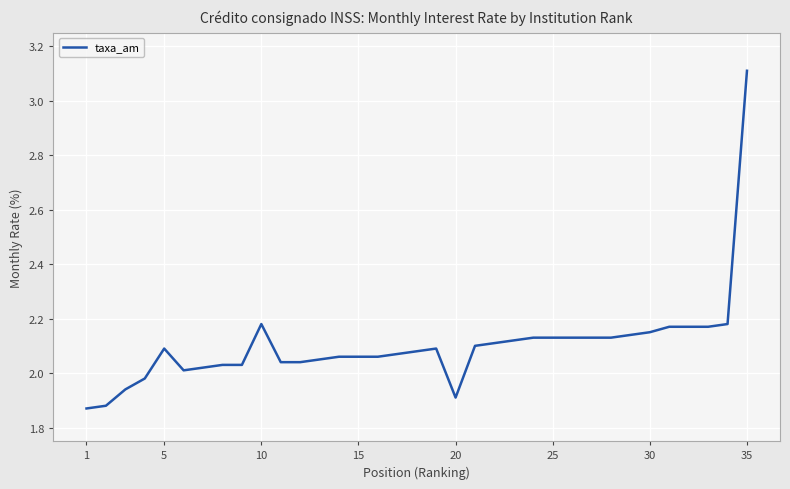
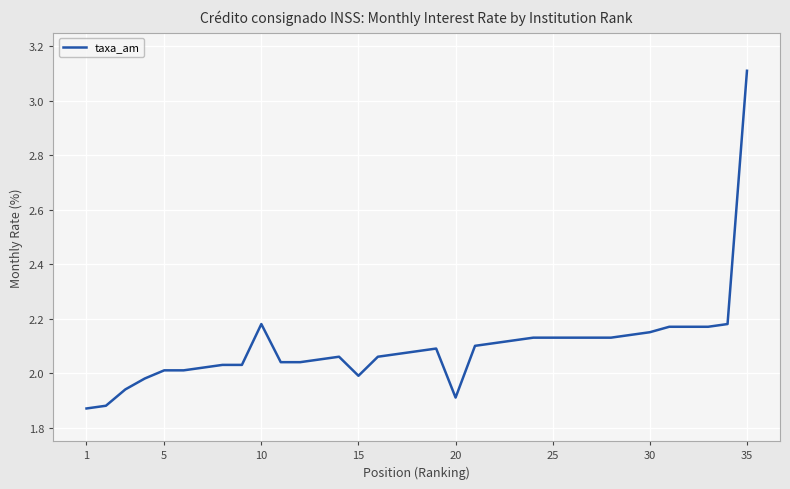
5: 2.09 -> 2.01
15: 2.06 -> 1.99
